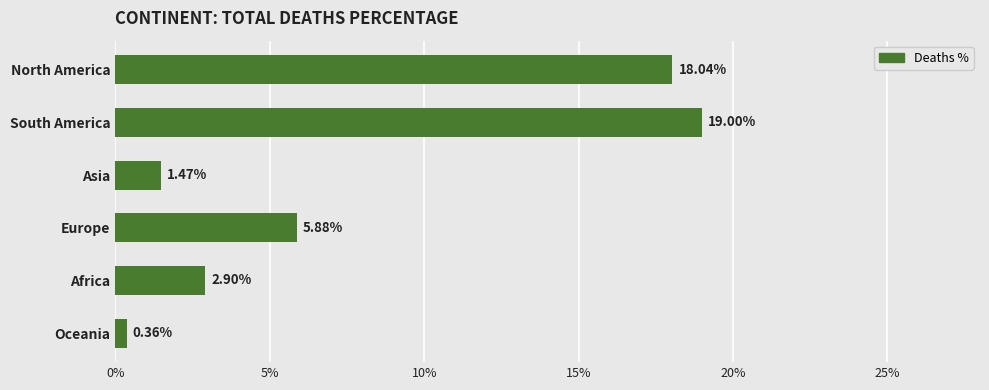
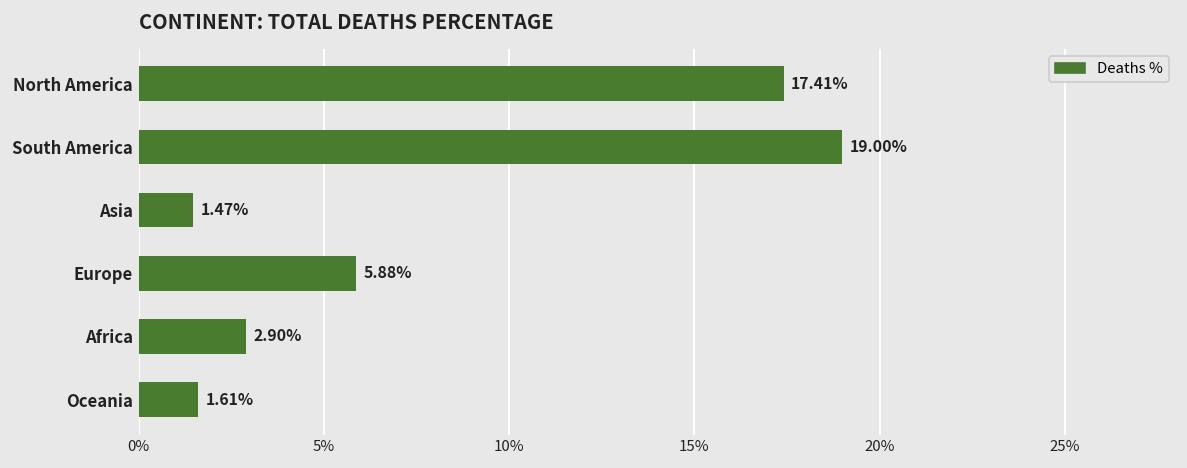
North America: 18.04% -> 17.41%
Oceania: 0.36% -> 1.61%
